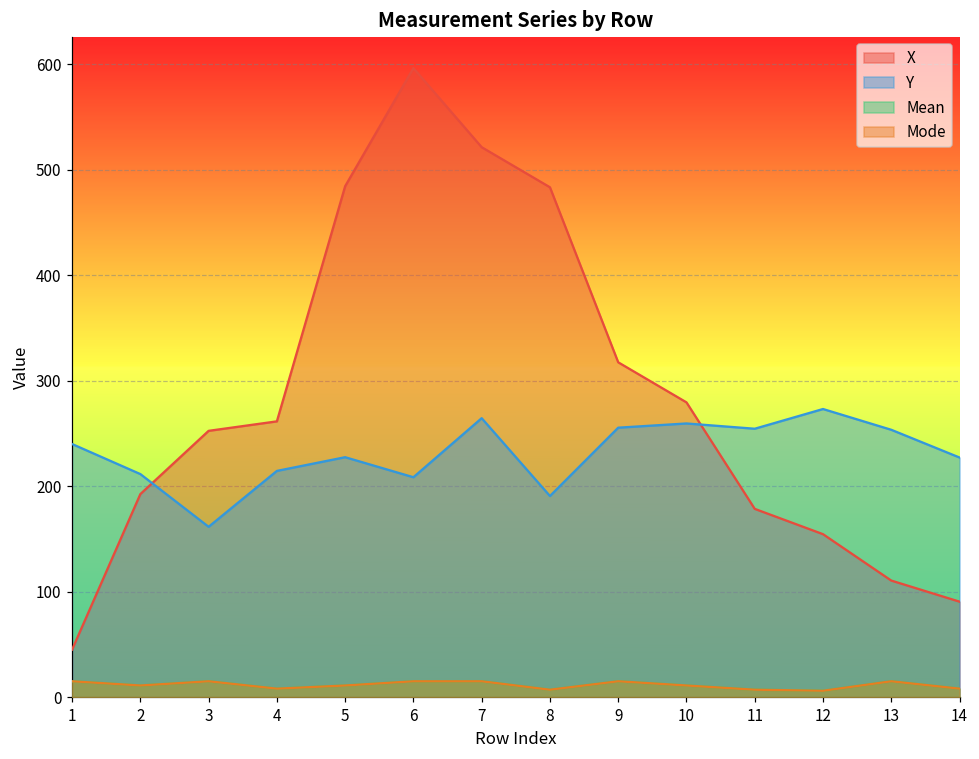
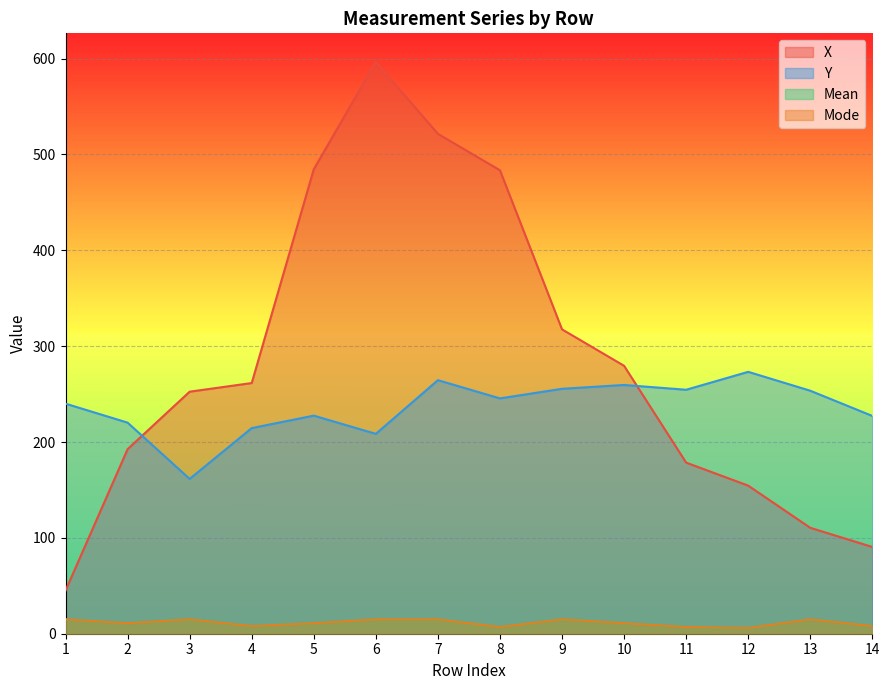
Y, 2: 210 -> 220
Y, 8: 190 -> 250
